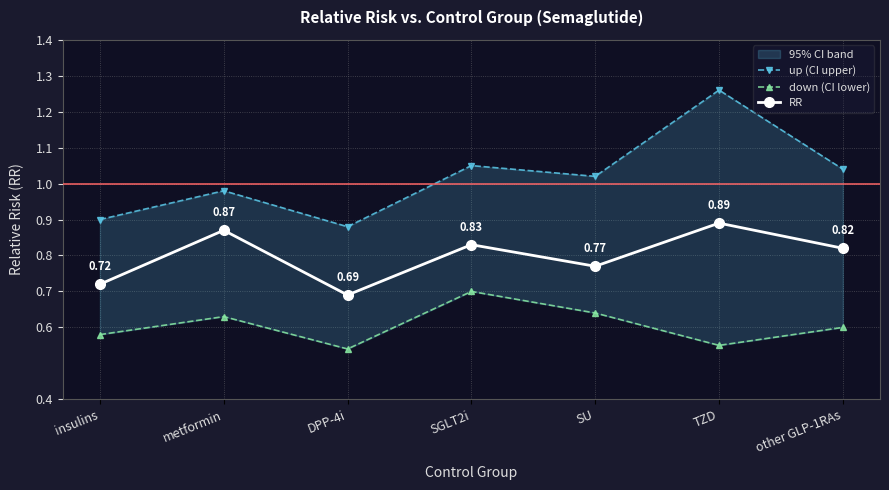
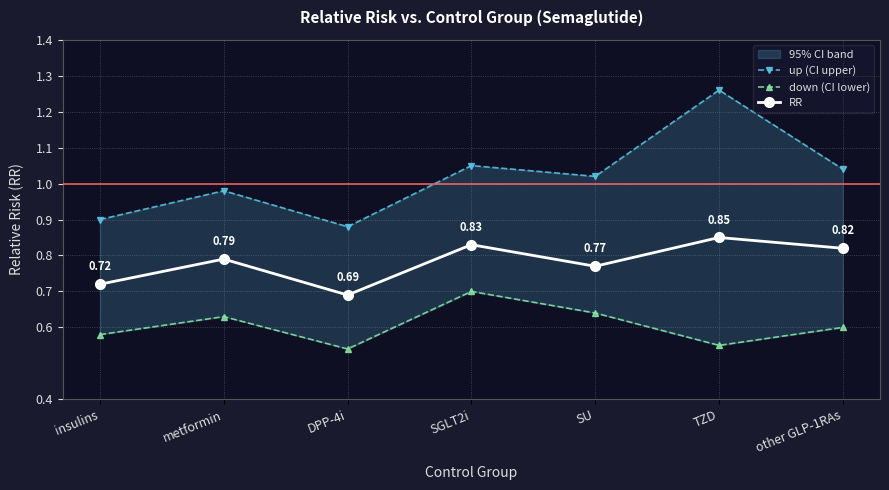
RR, metformin: 0.87 -> 0.79
RR, TZD: 0.89 -> 0.85
